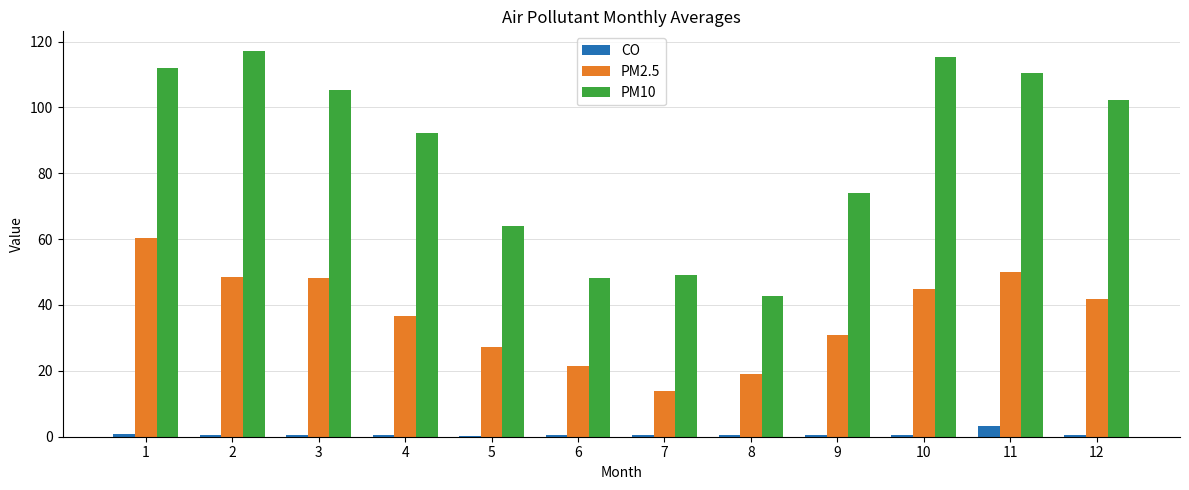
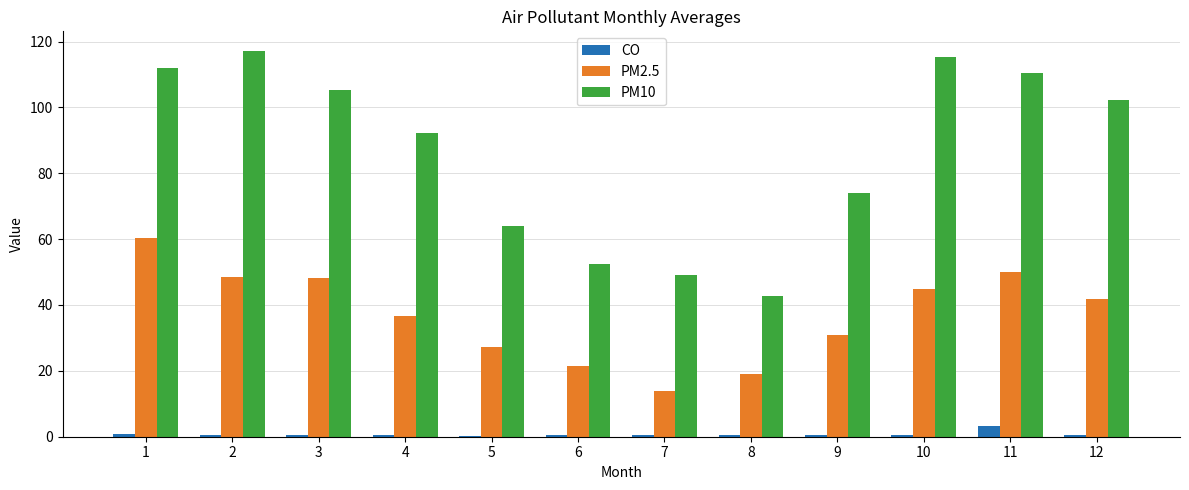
PM10, 6: 48 -> 53
